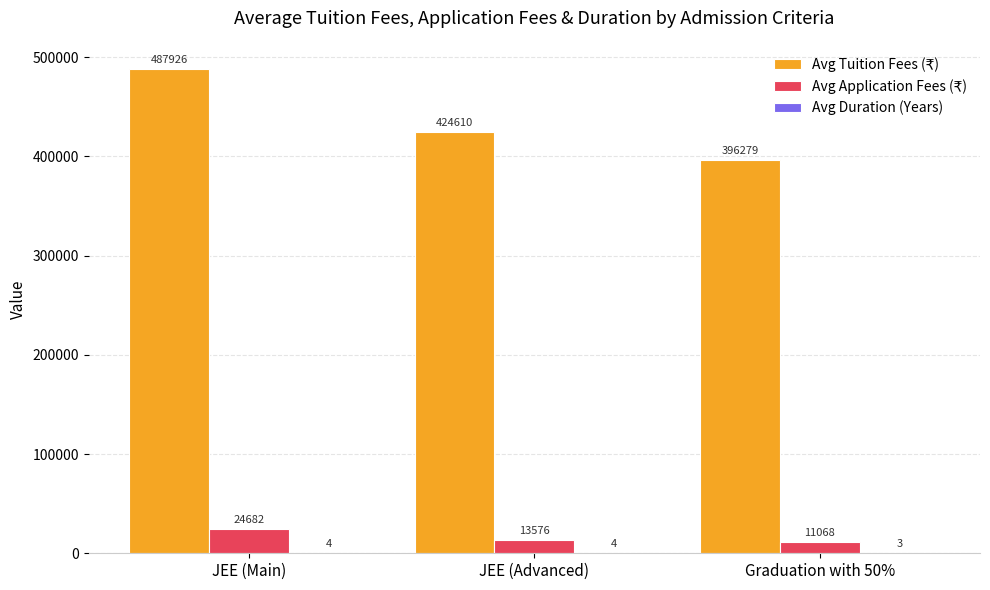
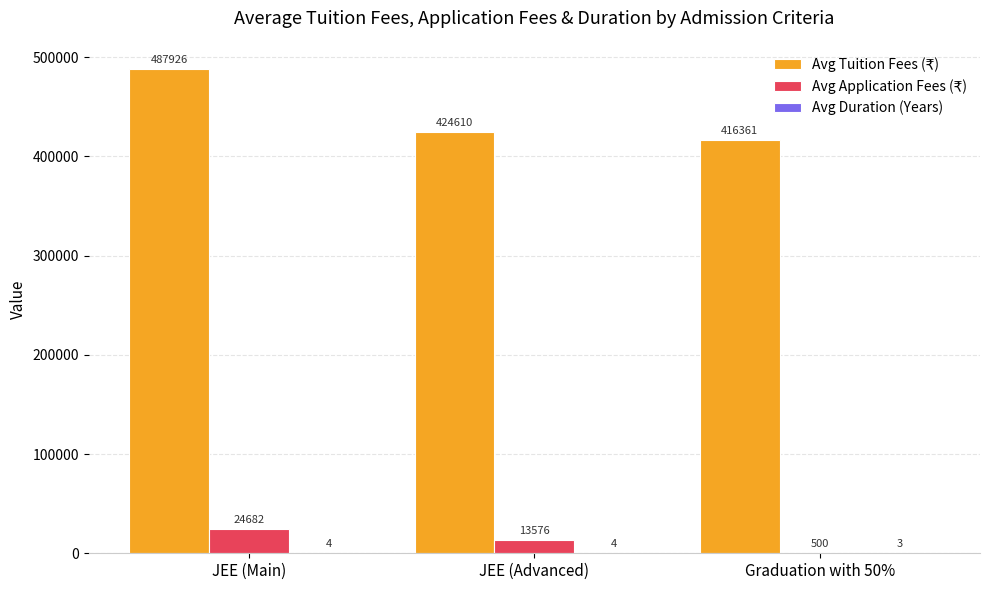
Avg Tuition Fees (₹), Graduation with 50%: 396279 -> 416361
Avg Application Fees (₹), Graduation with 50%: 11068 -> 500
